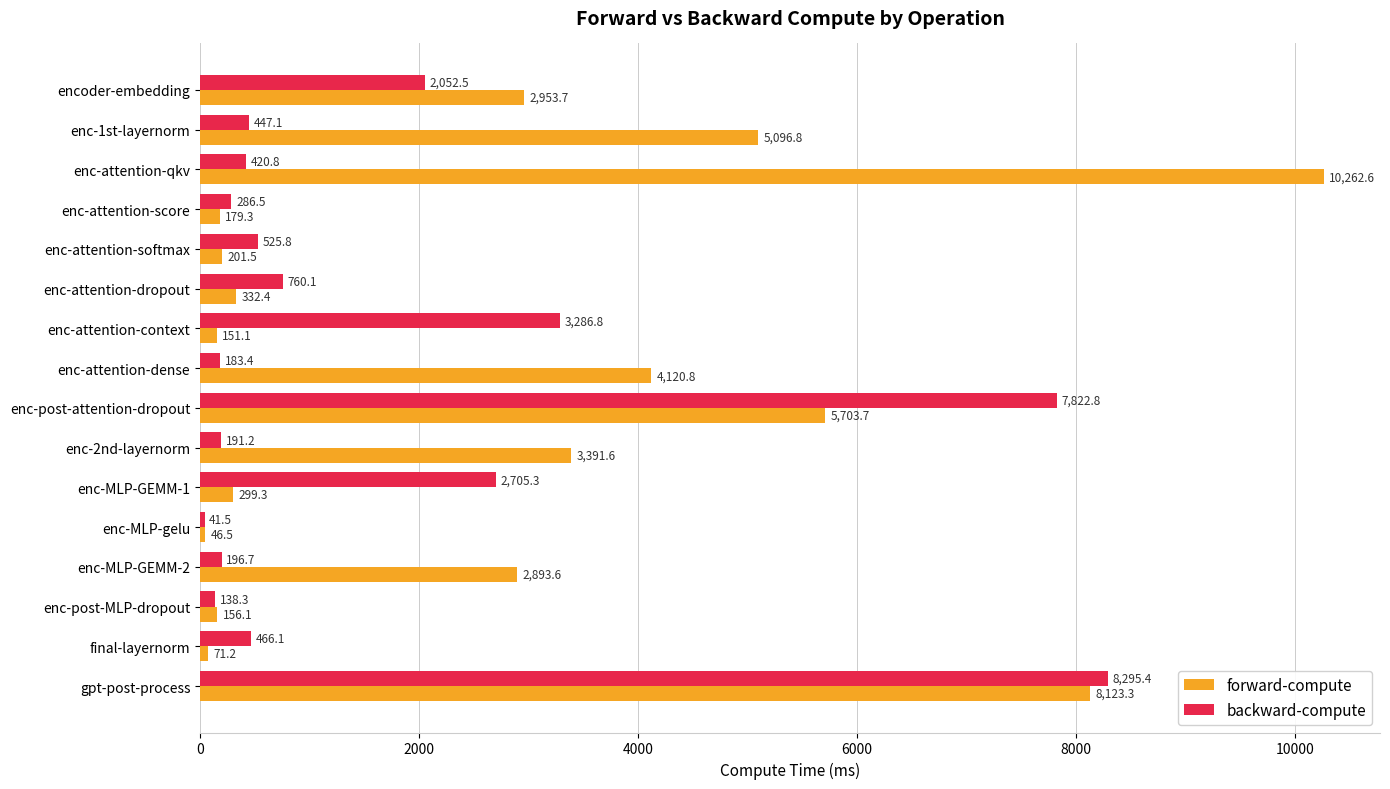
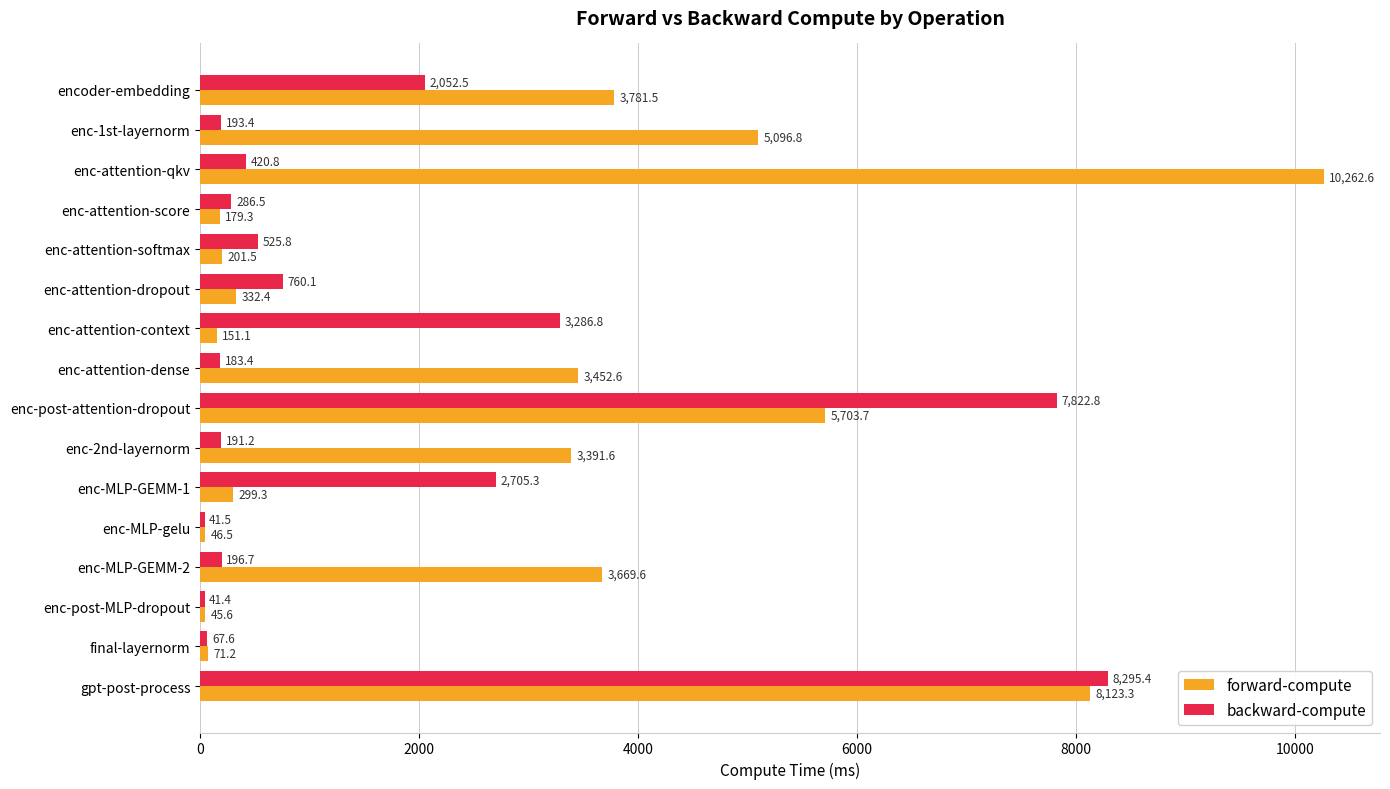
forward-compute, encoder-embedding: 2,953.7 -> 3,781.5
backward-compute, enc-1st-layernorm: 447.1 -> 193.4
forward-compute, enc-attention-dense: 4,120.8 -> 3,452.6
forward-compute, enc-MLP-GEMM-2: 2,893.6 -> 3,669.6
backward-compute, enc-post-MLP-dropout: 138.3 -> 41.4
forward-compute, enc-post-MLP-dropout: 156.1 -> 45.6
backward-compute, final-layernorm: 466.1 -> 67.6
